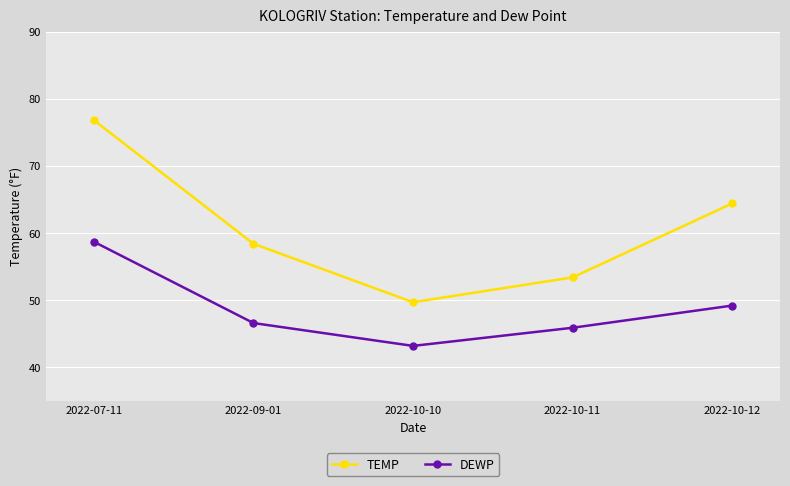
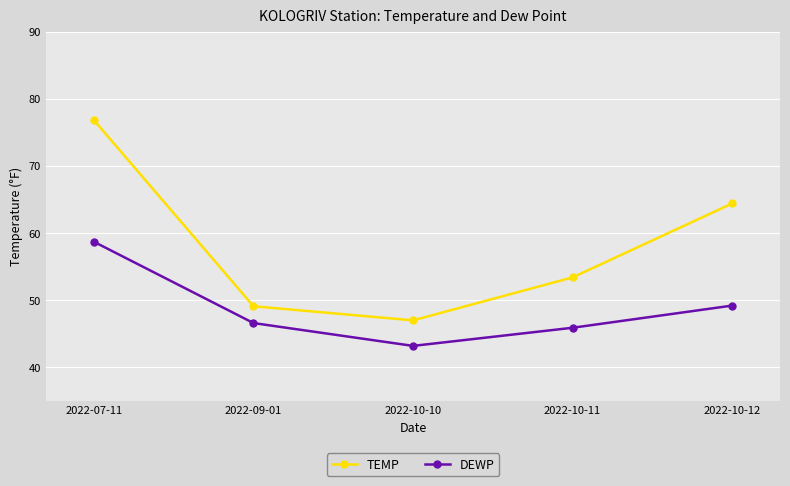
TEMP, 2022-09-01: 58 -> 49
TEMP, 2022-10-10: 50 -> 47
